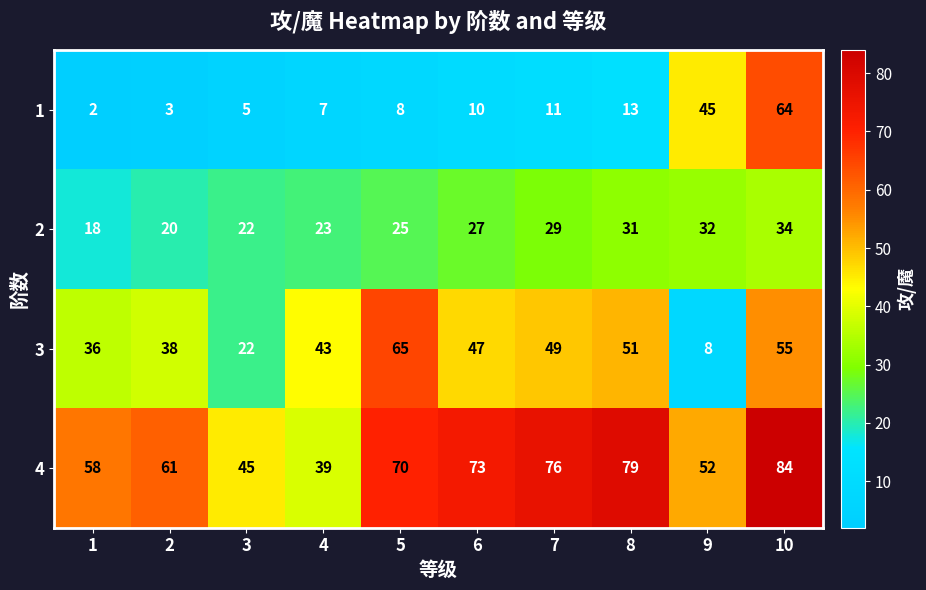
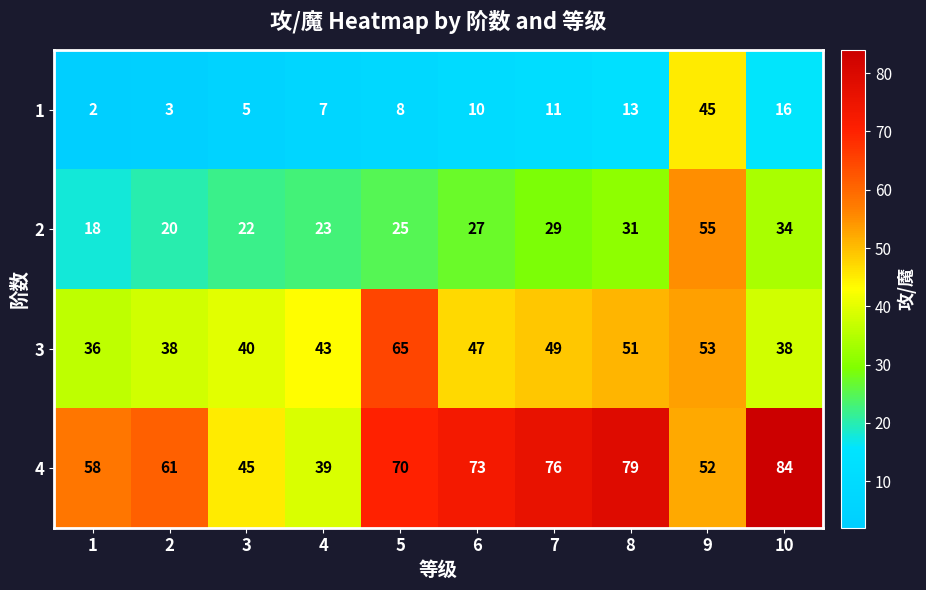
1, 10: 64 -> 16
2, 9: 32 -> 55
3, 3: 22 -> 40
3, 9: 8 -> 53
3, 10: 55 -> 38
